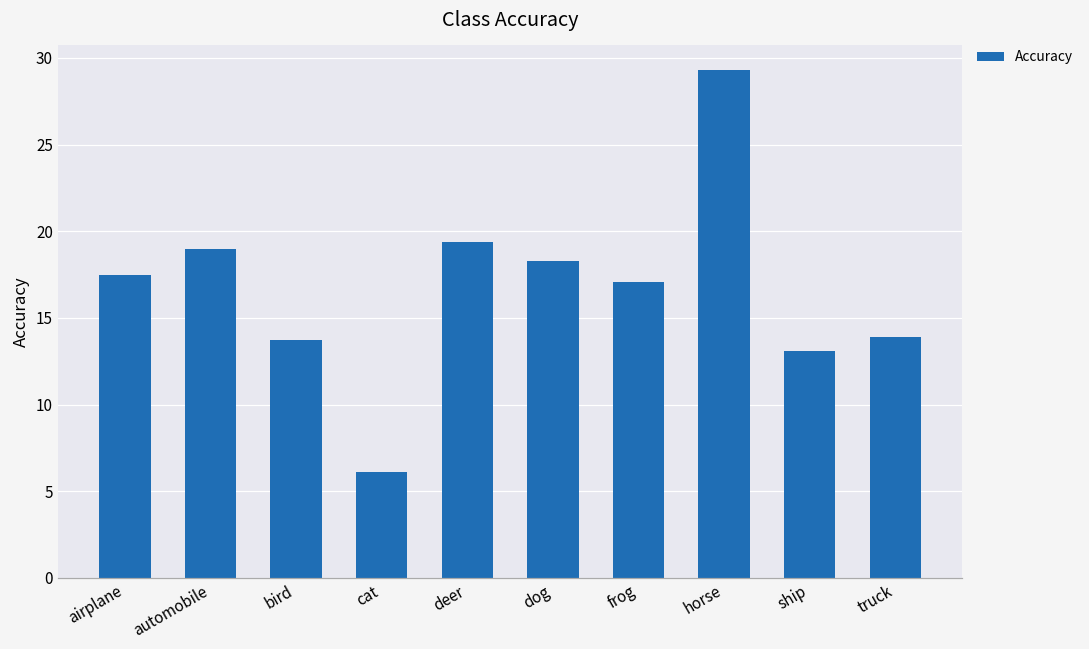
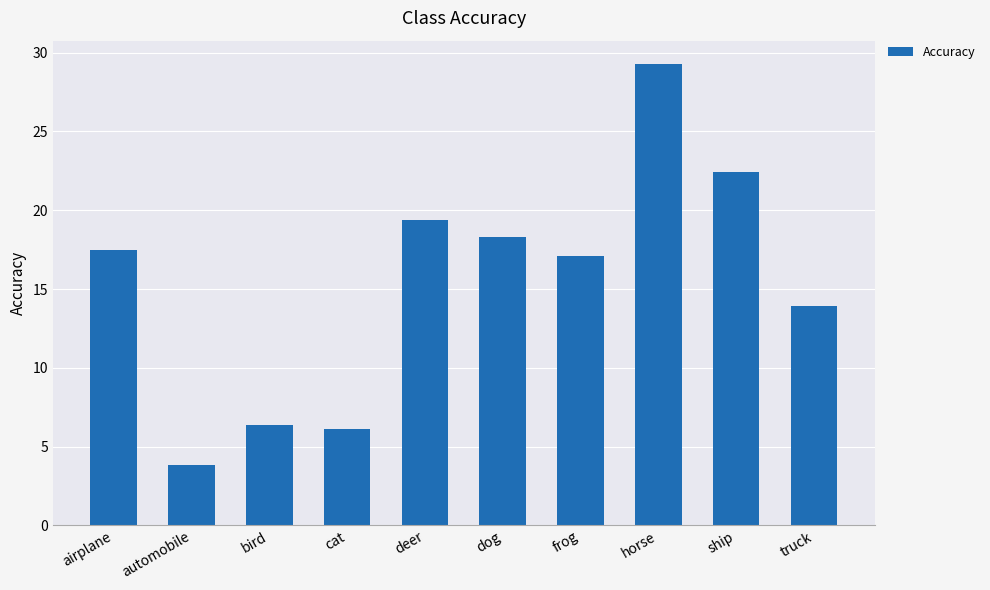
automobile: 19.0 -> 3.8
bird: 13.7 -> 6.4
ship: 13.1 -> 22.4
